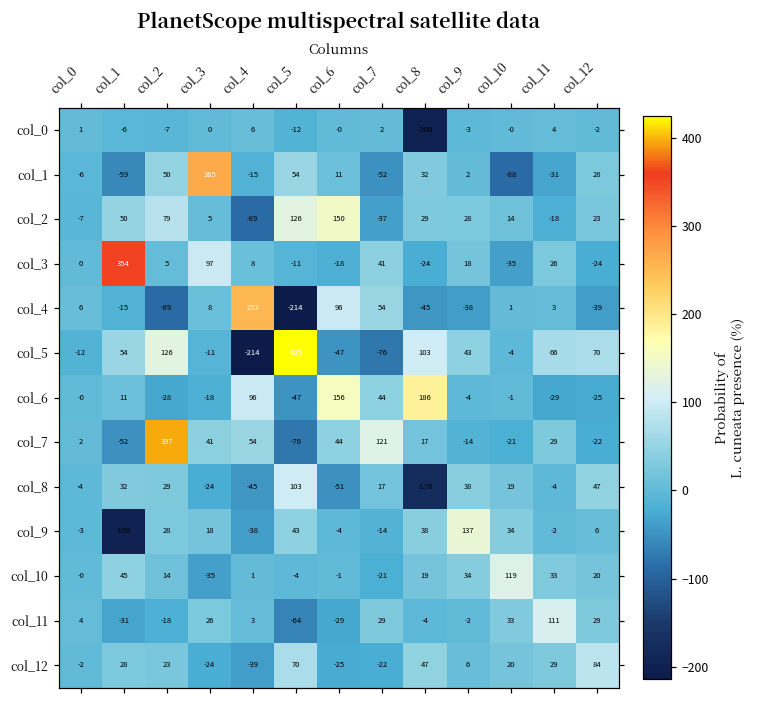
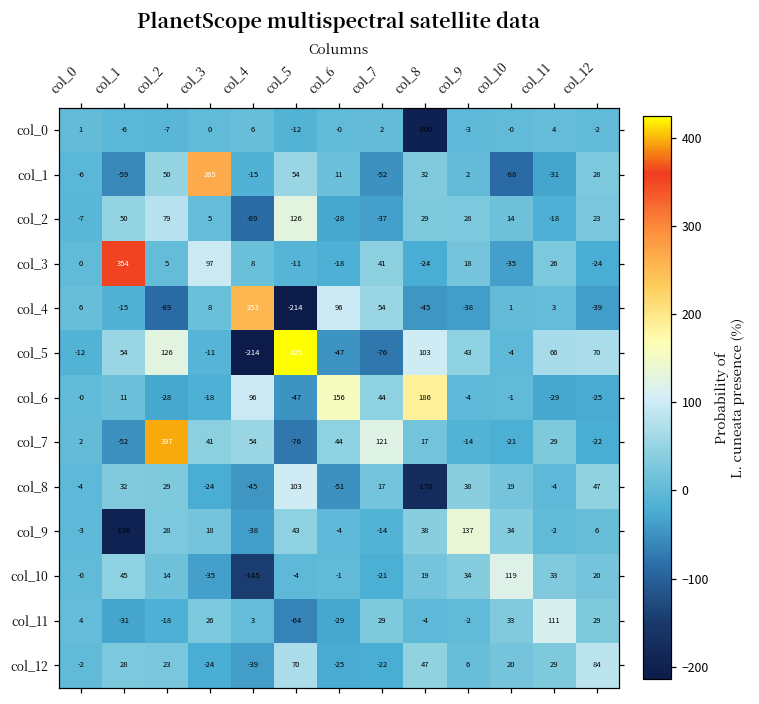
col_2, col_6: 150 -> -28
col_10, col_4: 1 -> -145
